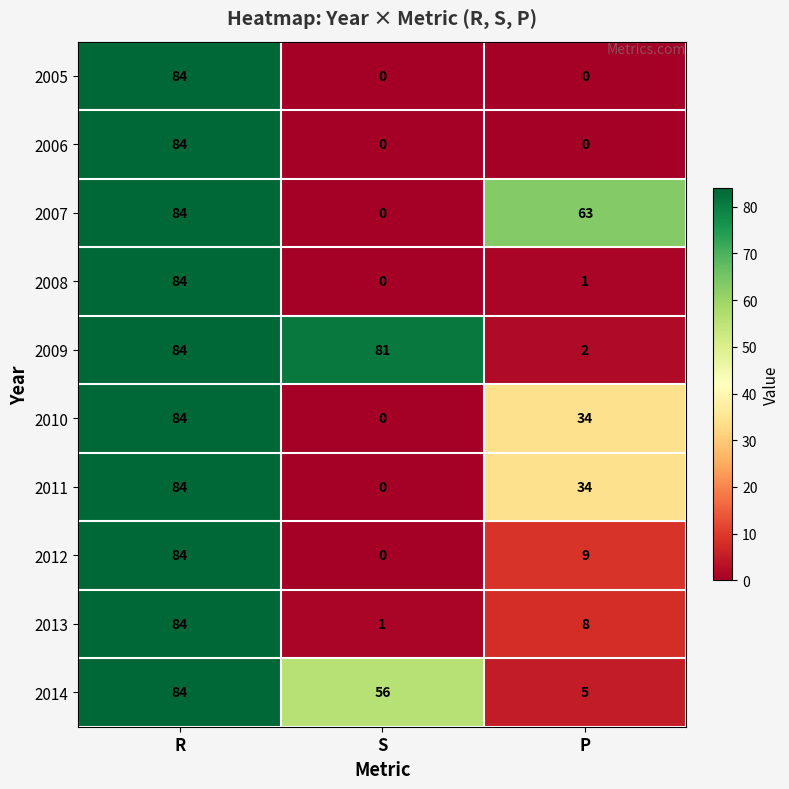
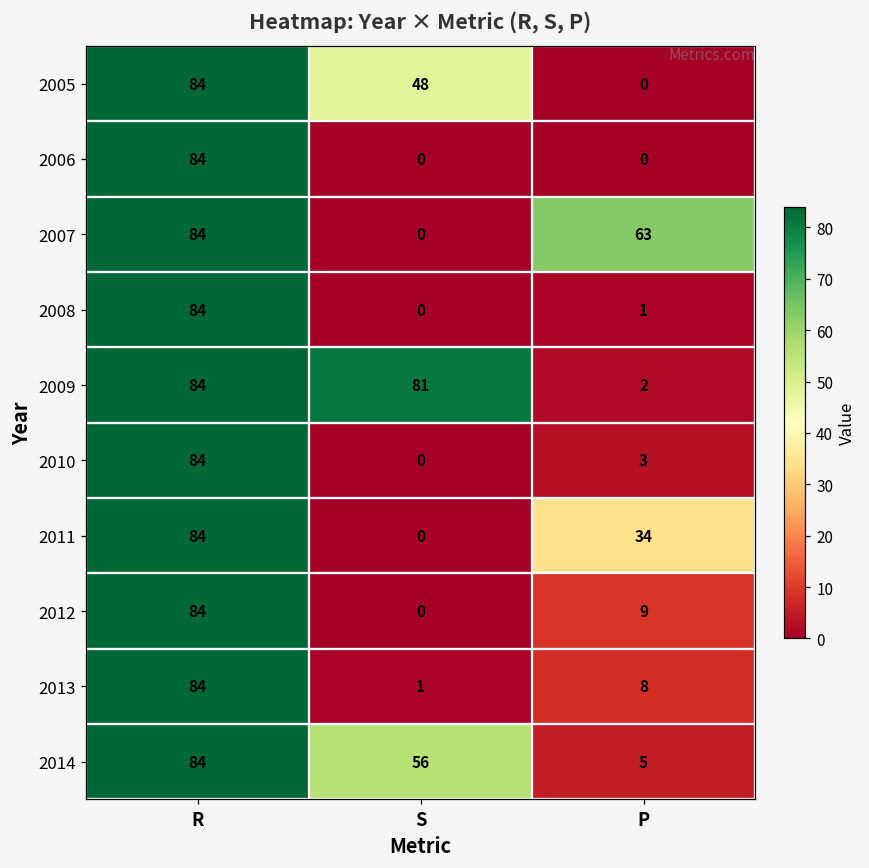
2005, S: 0 -> 48
2010, P: 34 -> 3
